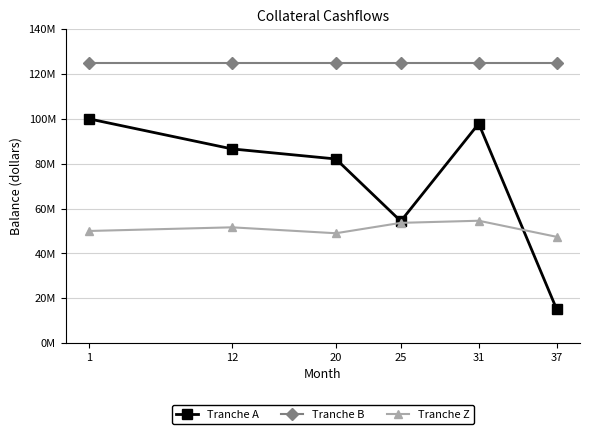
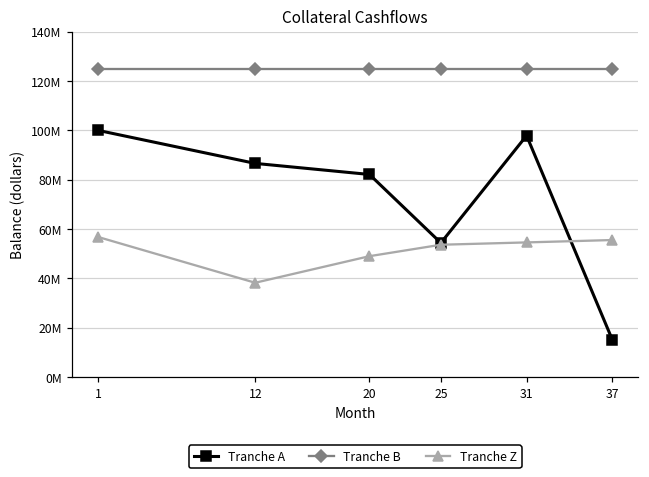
Tranche Z, 1: 50000000 -> 57000000
Tranche Z, 12: 52000000 -> 38000000
Tranche Z, 37: 47000000 -> 56000000
